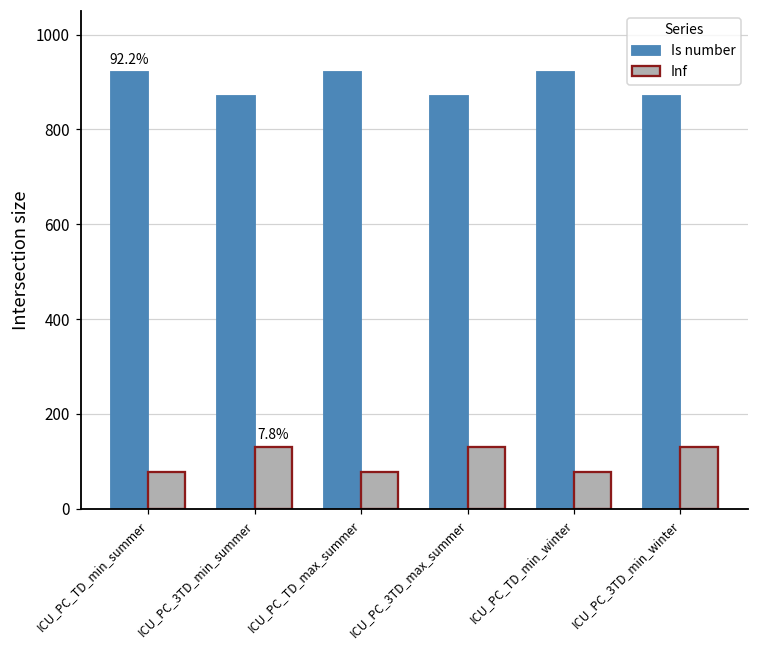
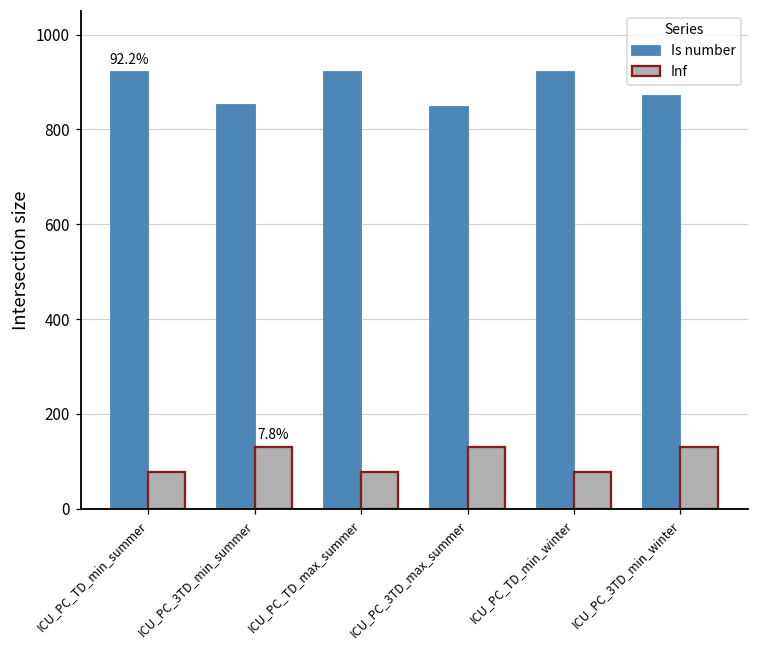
Is number, ICU_PC_3TD_min_summer: 870 -> 850
Is number, ICU_PC_3TD_max_summer: 870 -> 850
